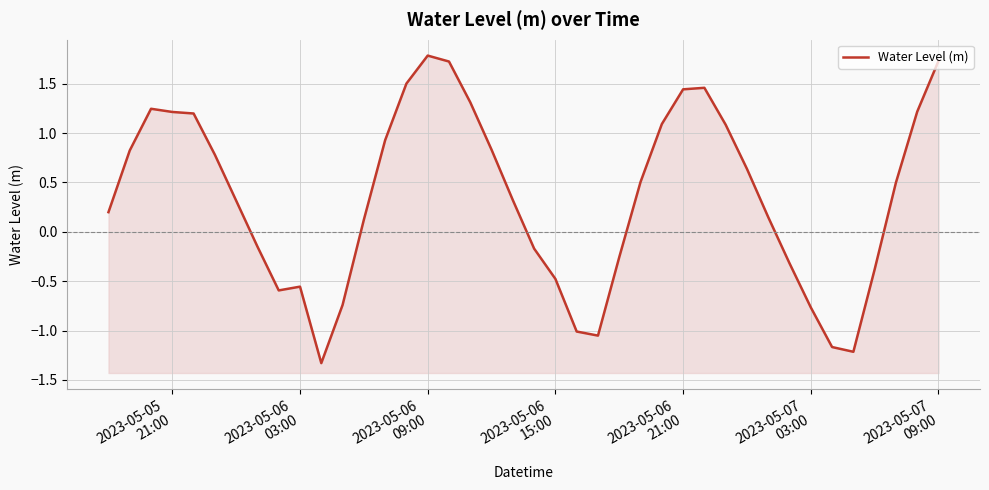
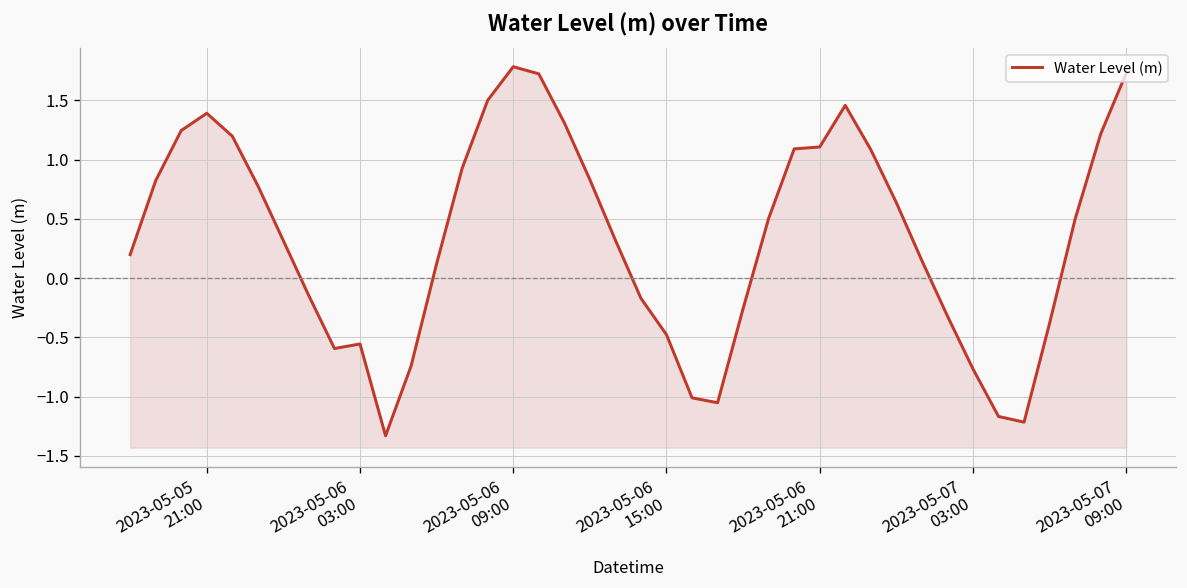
2023-05-05 21:00: 1.2 -> 1.4
2023-05-06 21:00: 1.4 -> 1.1
